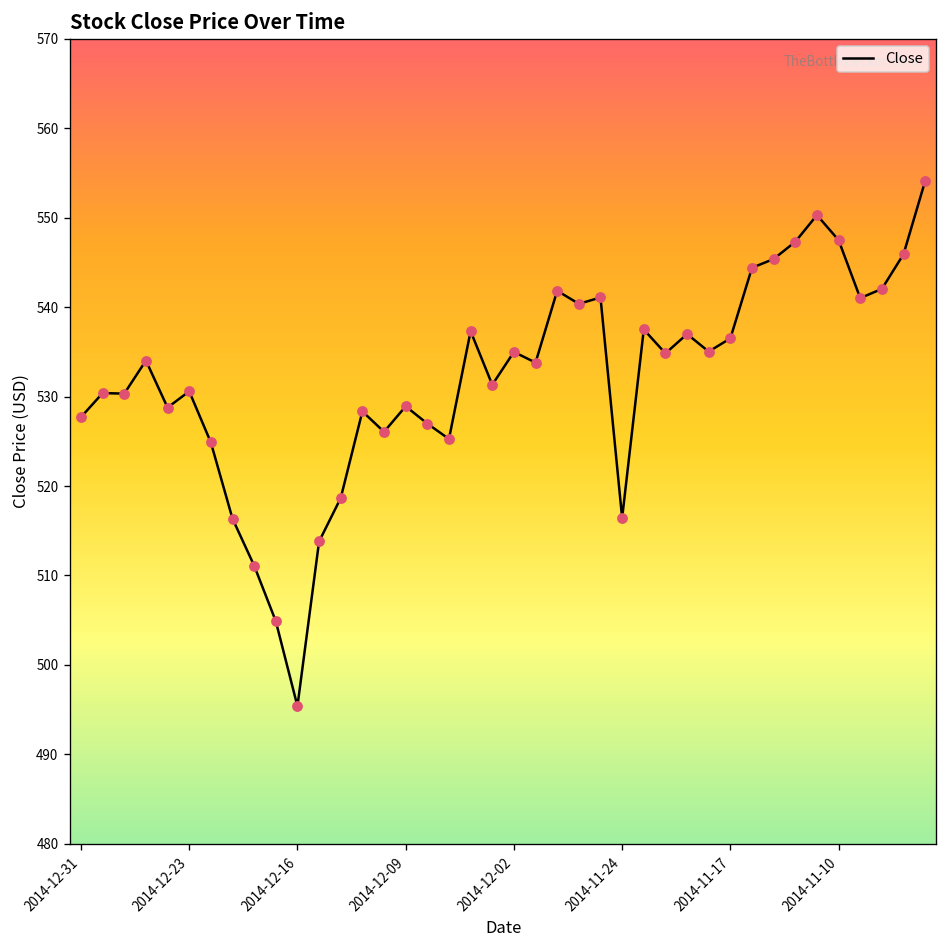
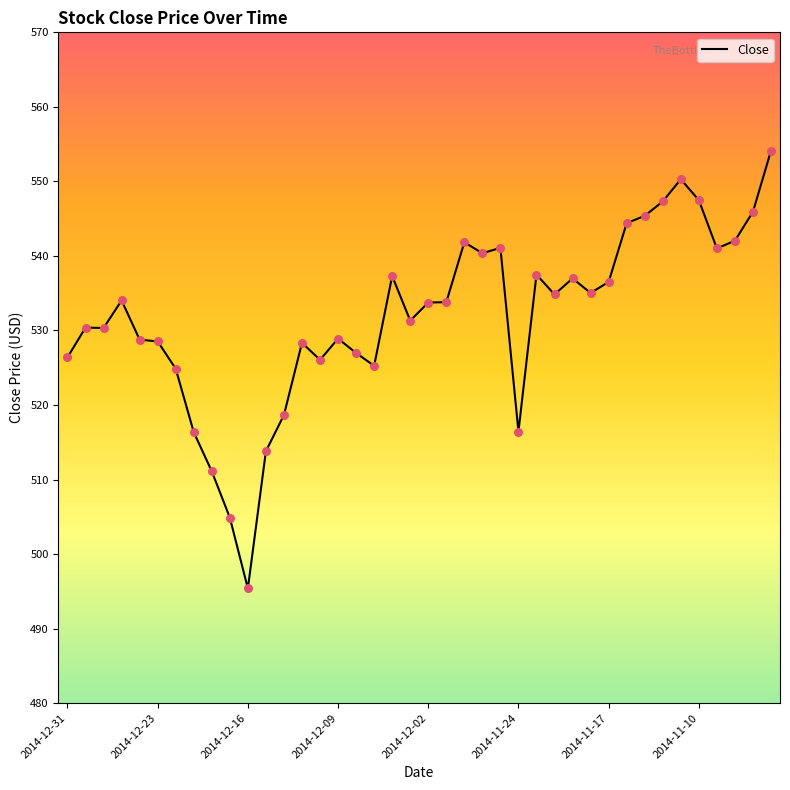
2014-12-31: 528 -> 526
2014-12-23: 531 -> 529
2014-12-02: 535 -> 534
